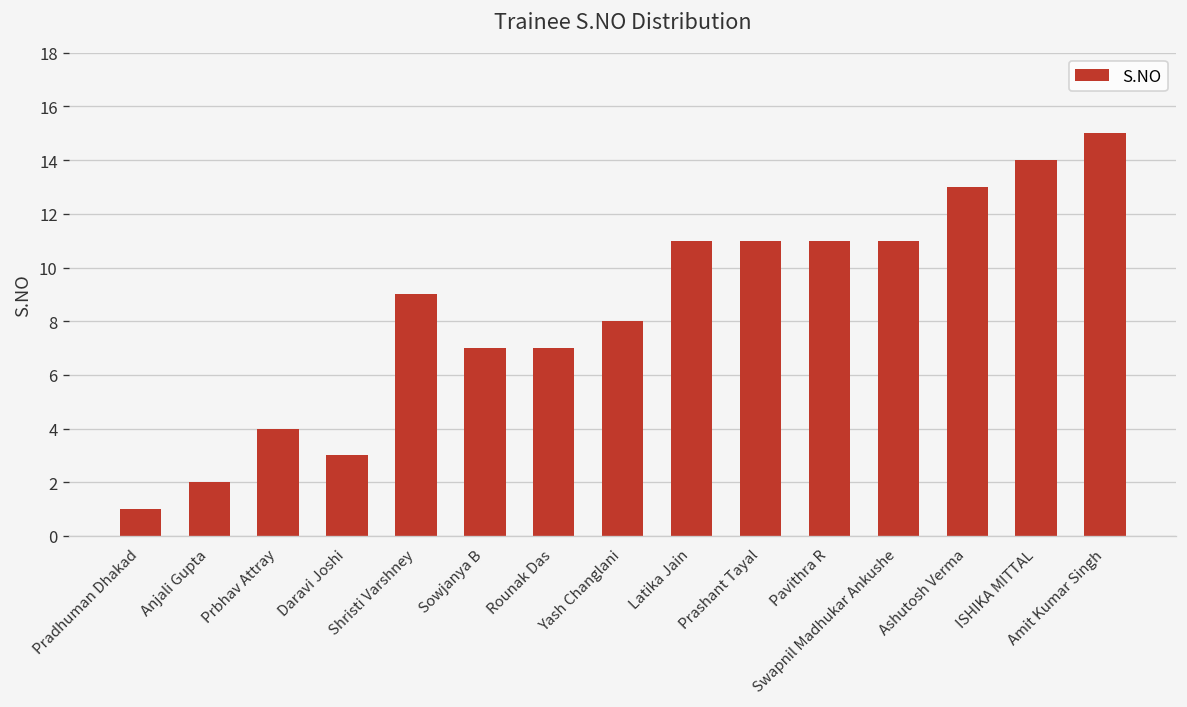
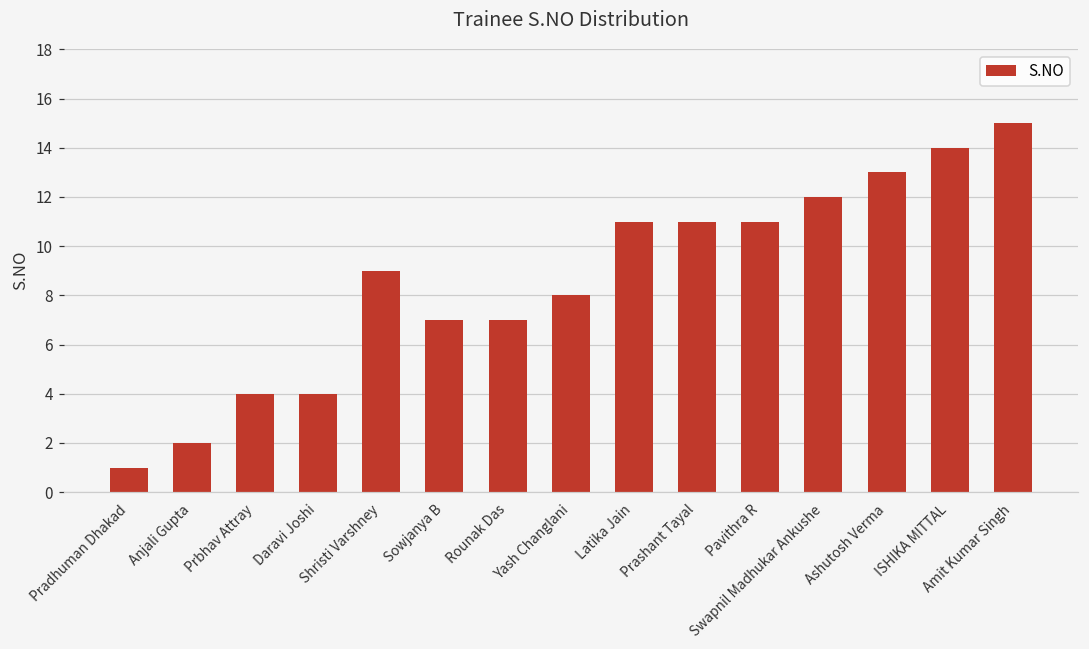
Daravi Joshi: 3 -> 4
Swapnil Madhukar Ankushe: 11 -> 12
